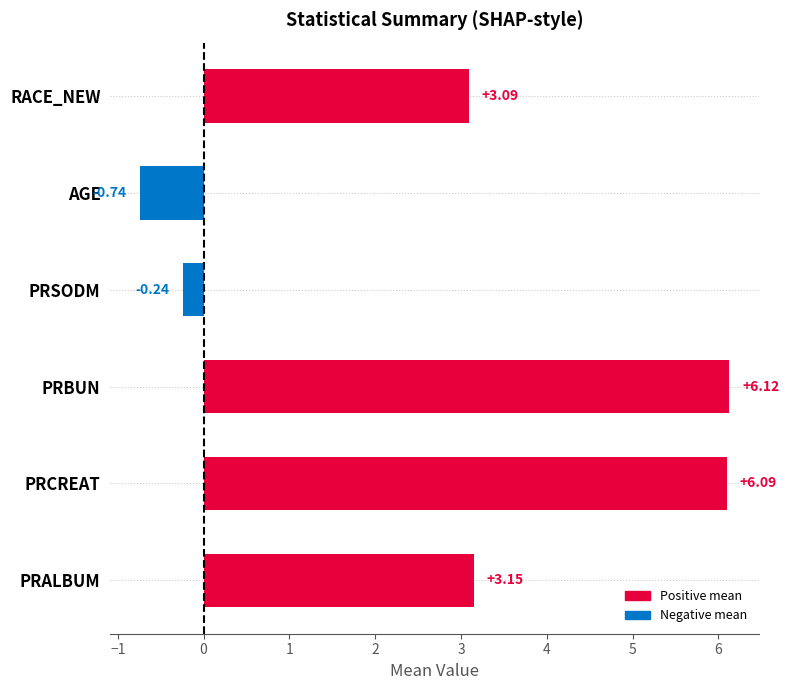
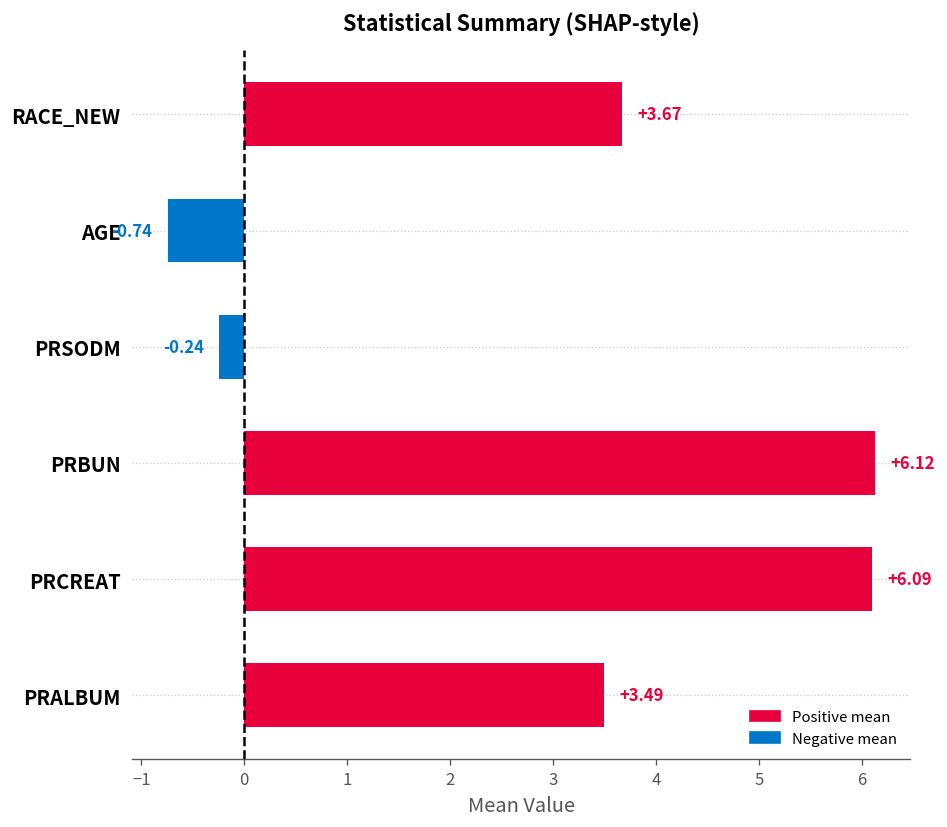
RACE_NEW: +3.09 -> +3.67
PRALBUM: +3.15 -> +3.49
